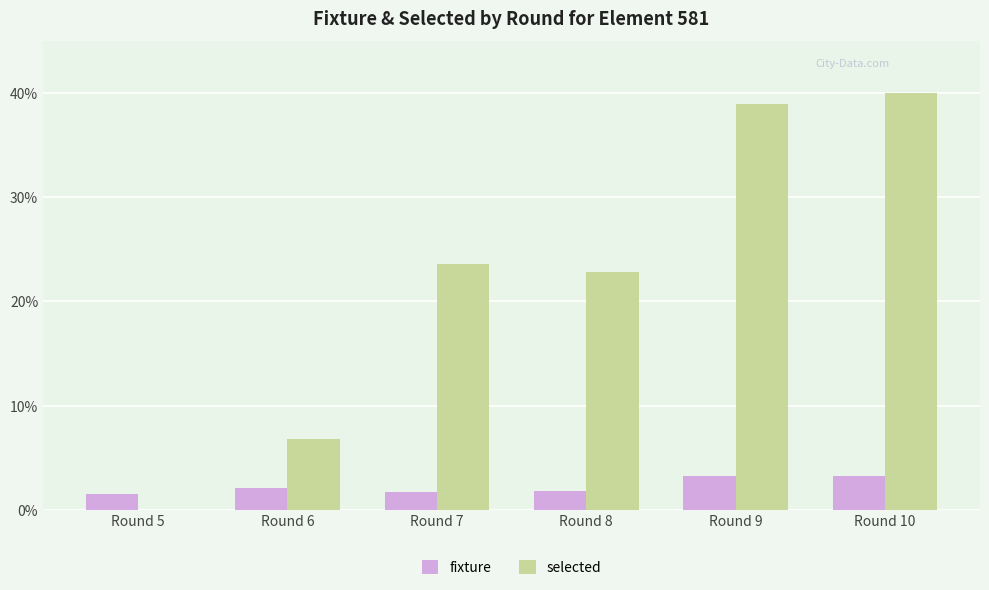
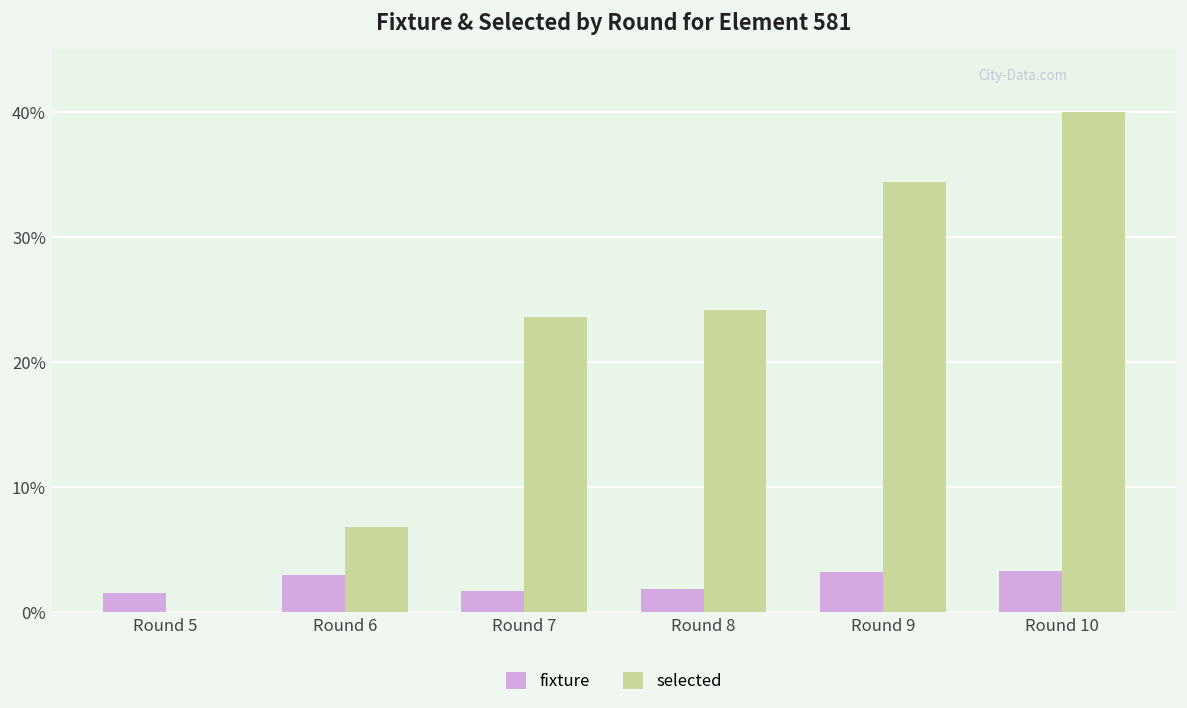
fixture, Round 6: 2.1% -> 2.9%
selected, Round 8: 22.8% -> 24.2%
selected, Round 9: 39.0% -> 34.4%
